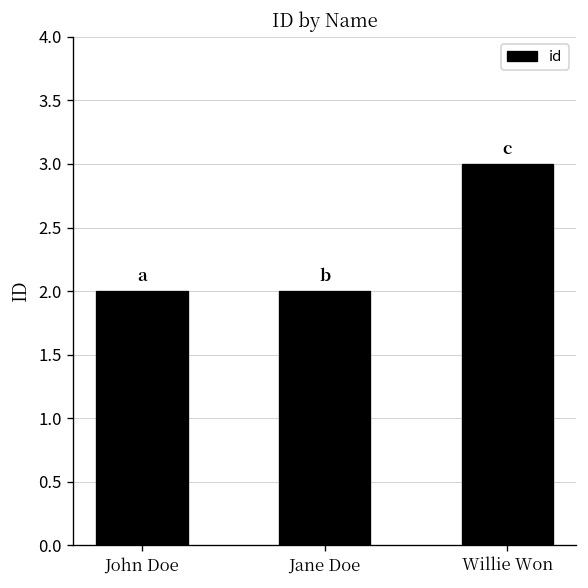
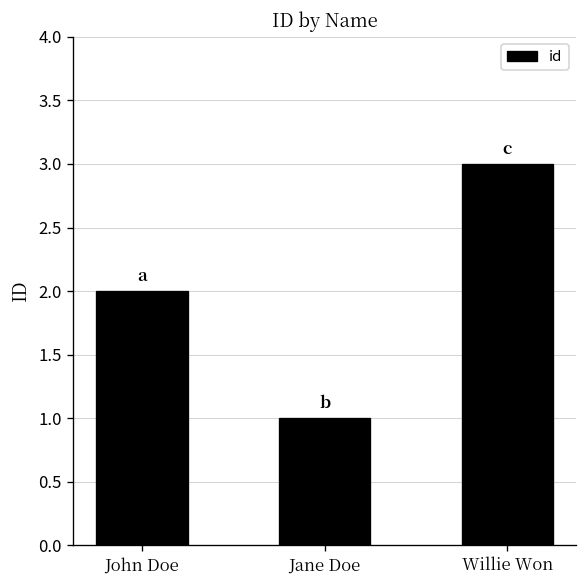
Jane Doe: 2 -> 1
